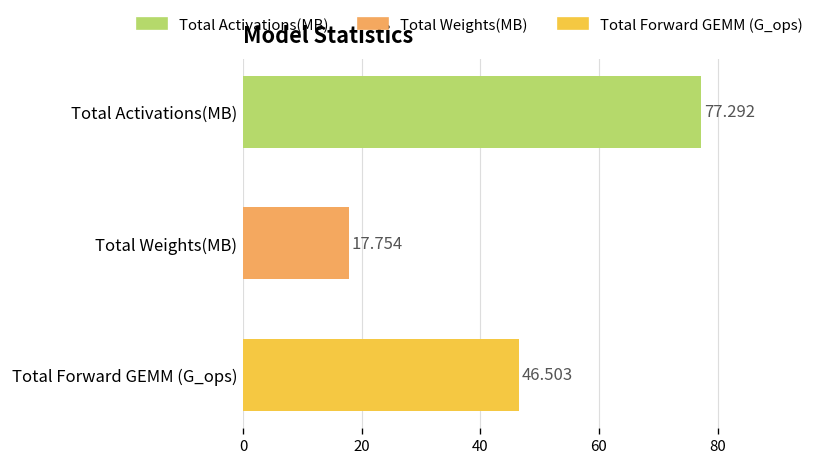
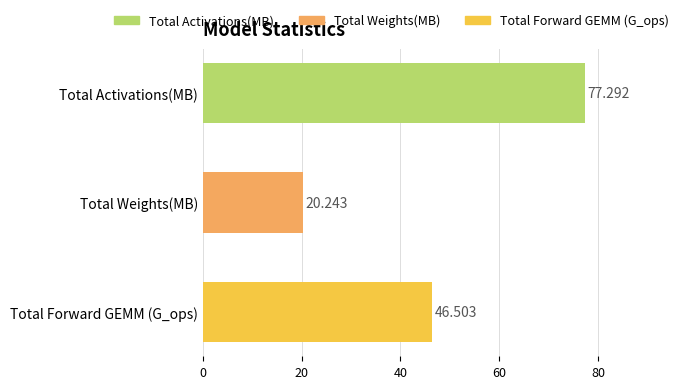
Total Weights(MB): 17.754 -> 20.243
